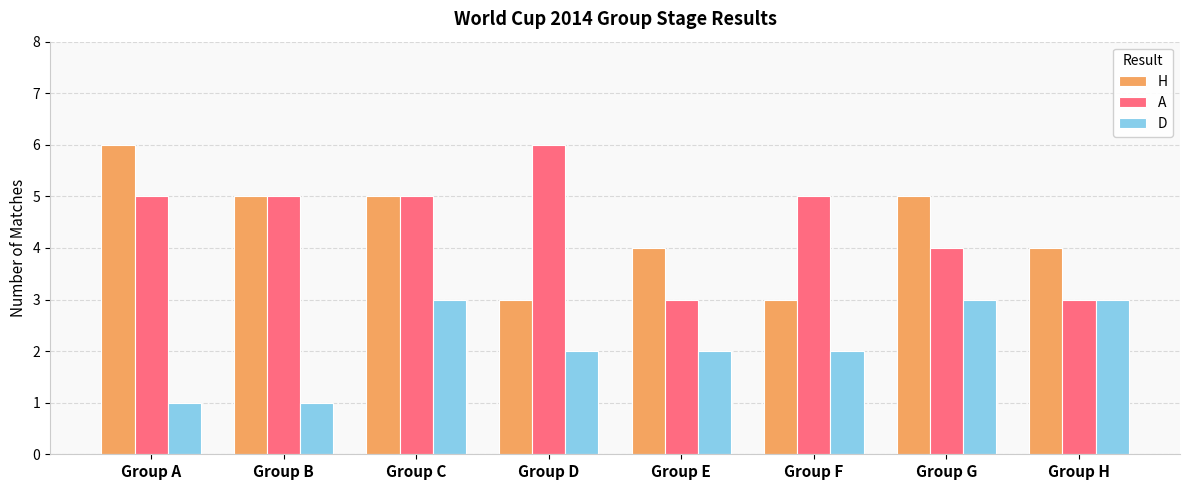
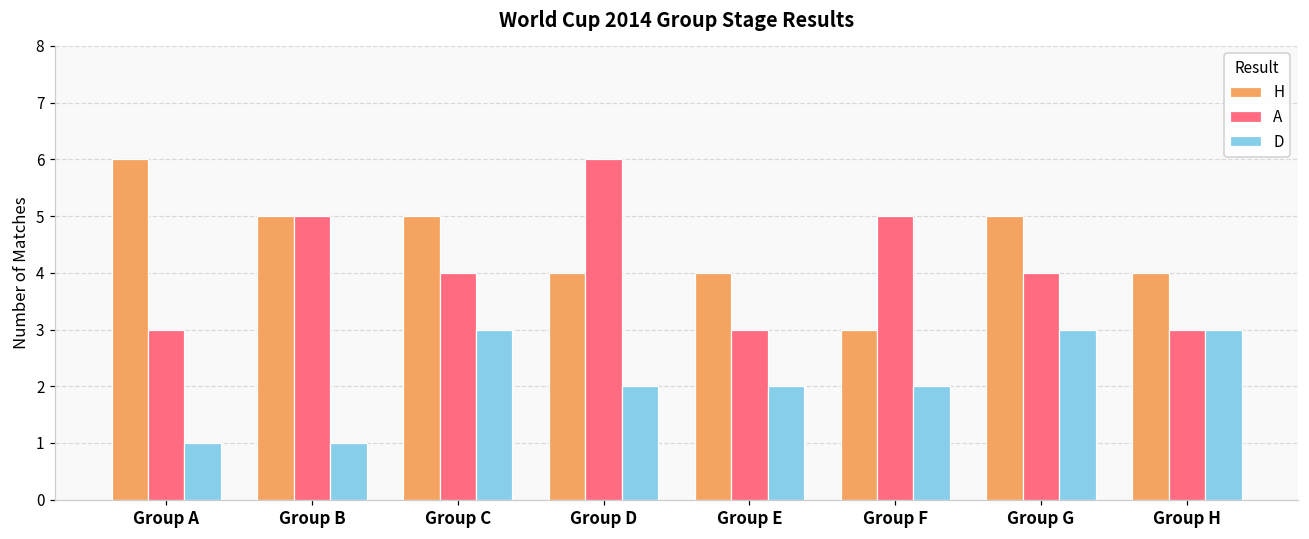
A, Group A: 5 -> 3
A, Group C: 5 -> 4
H, Group D: 3 -> 4
